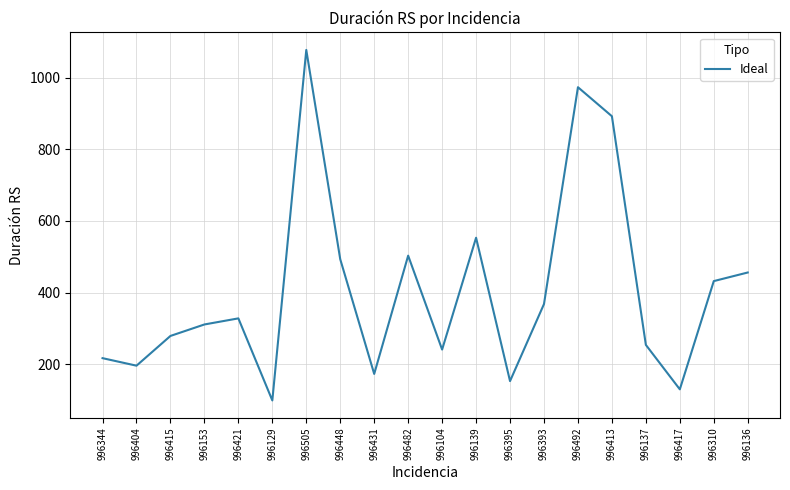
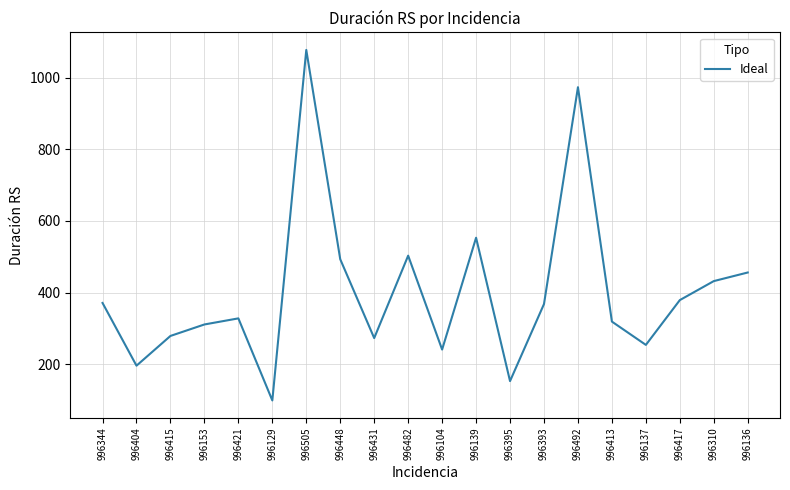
996344: 220 -> 370
996431: 170 -> 270
996413: 890 -> 320
996417: 130 -> 380
